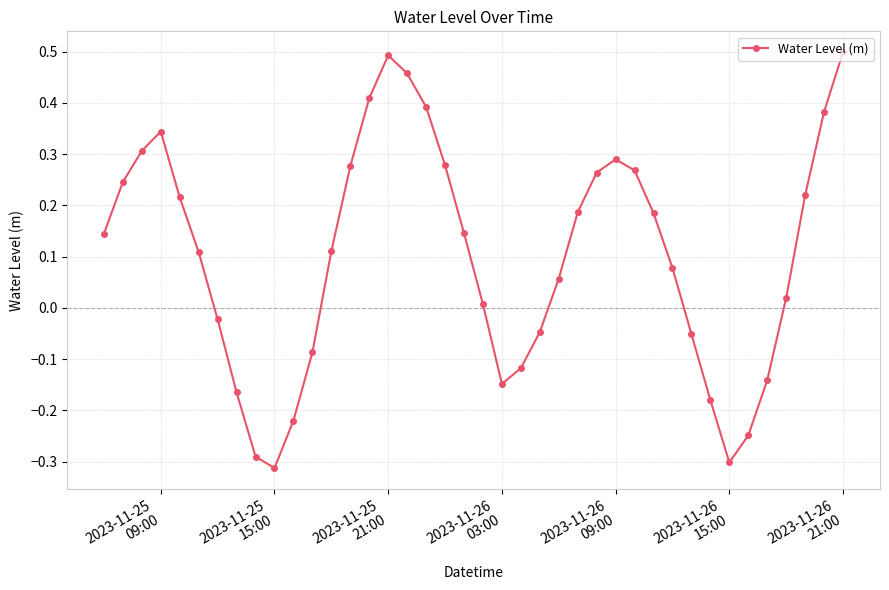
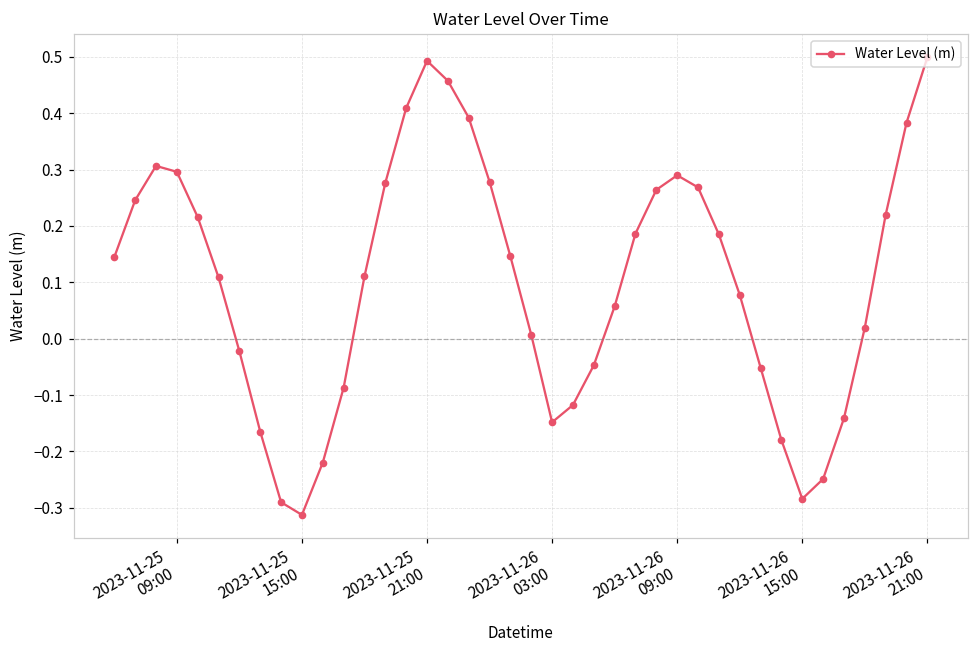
2023-11-25 09:00: 0.34 -> 0.30
2023-11-26 15:00: -0.30 -> -0.28
